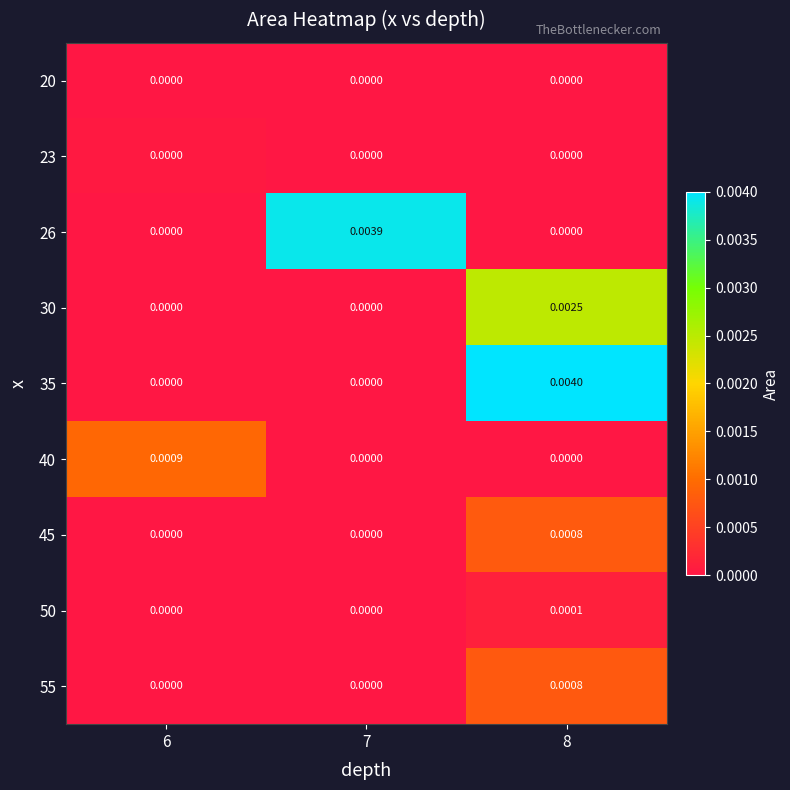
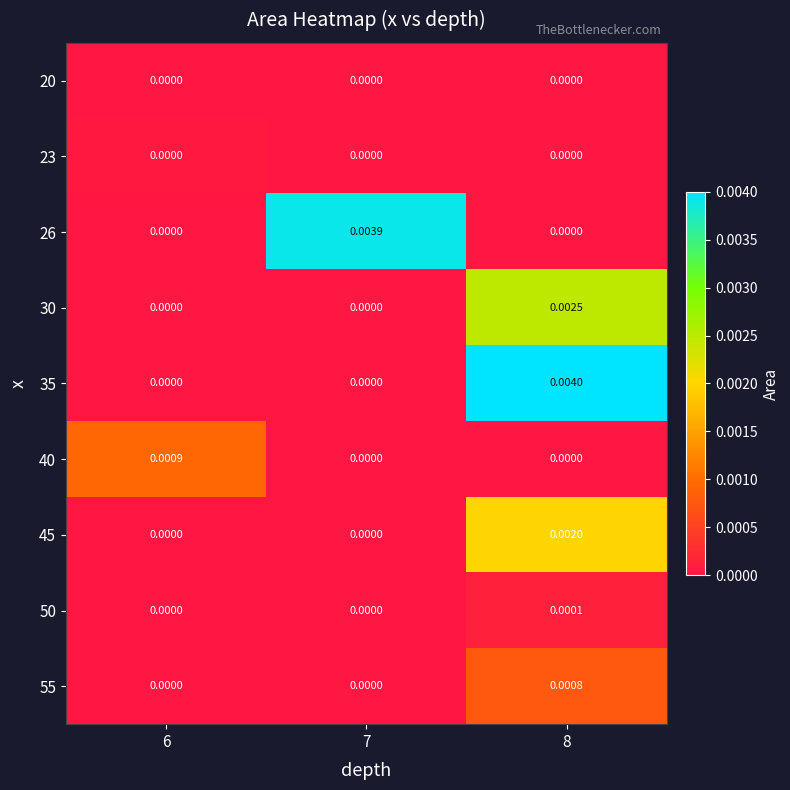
45, 8: 0.0008 -> 0.0020
